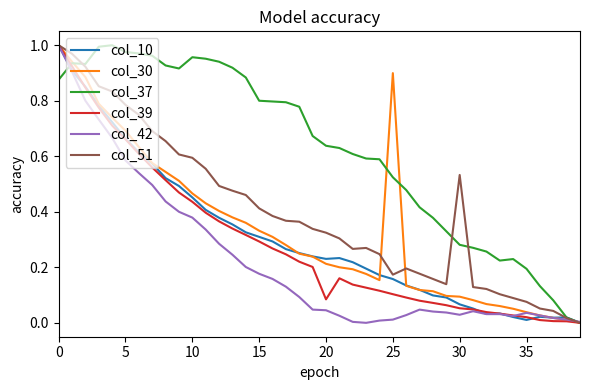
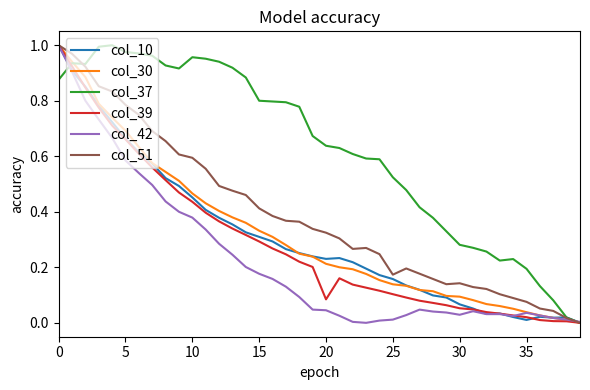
col_30, 25: 0.90 -> 0.14
col_51, 30: 0.53 -> 0.14
